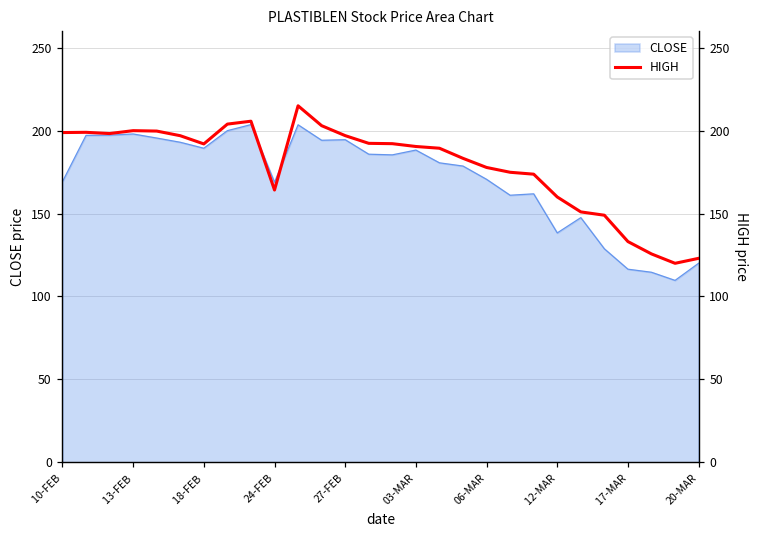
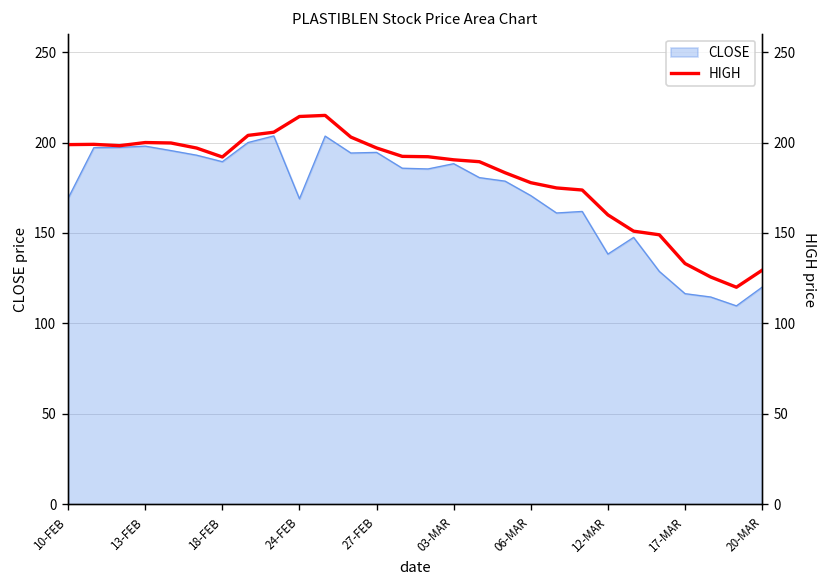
HIGH, 24-FEB: 164 -> 214
HIGH, 20-MAR: 123 -> 129
